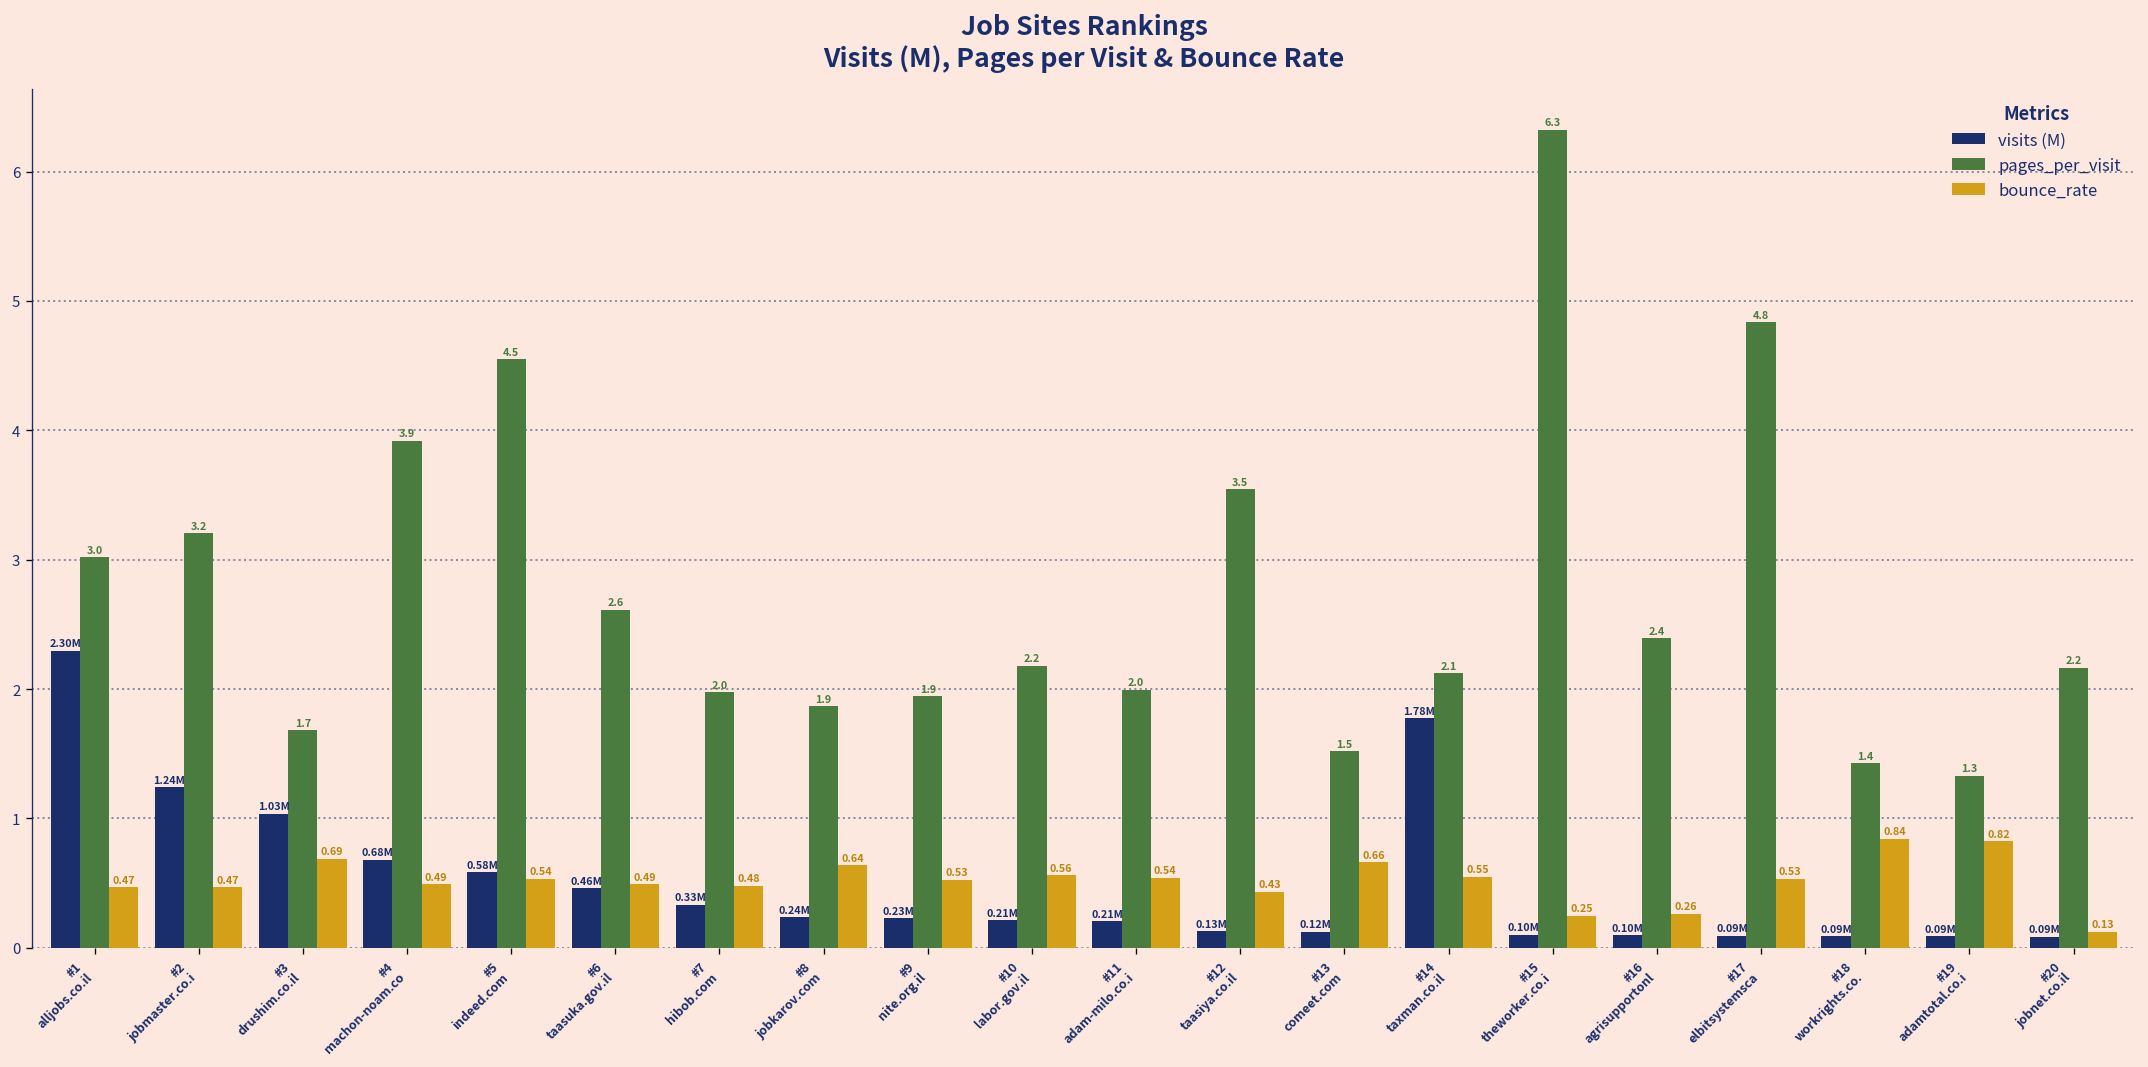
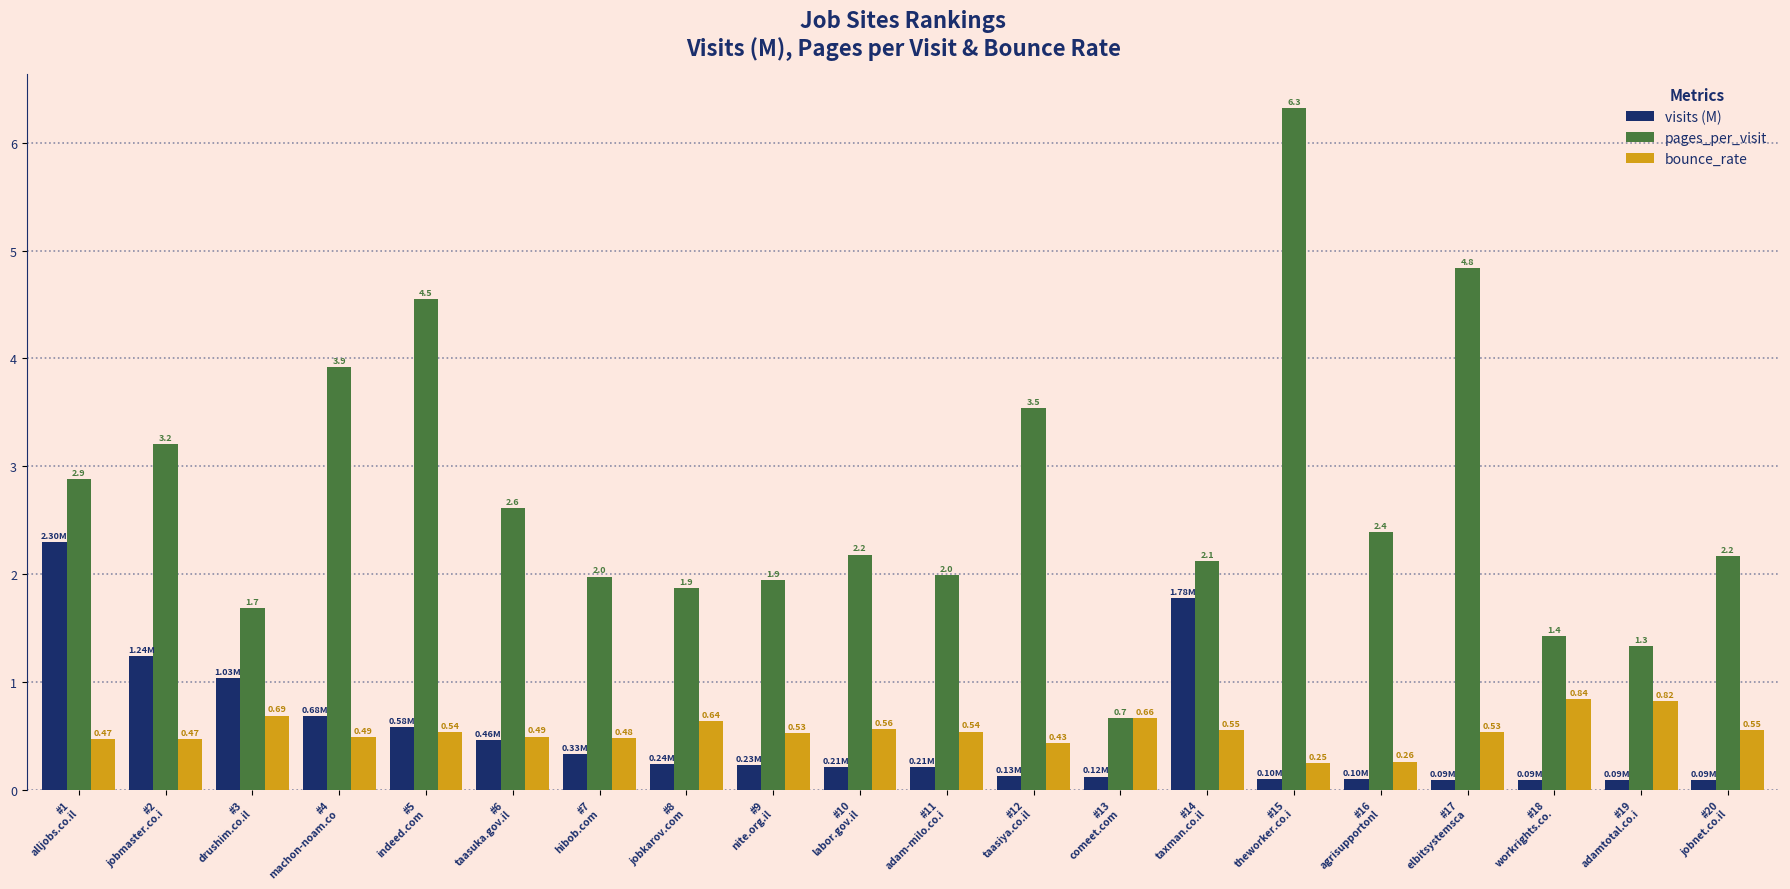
pages_per_visit, #1 alljobs.co.il: 3.0 -> 2.9
pages_per_visit, #13 comeet.com: 1.5 -> 0.7
bounce_rate, #20 jobnet.co.il: 0.13 -> 0.55
